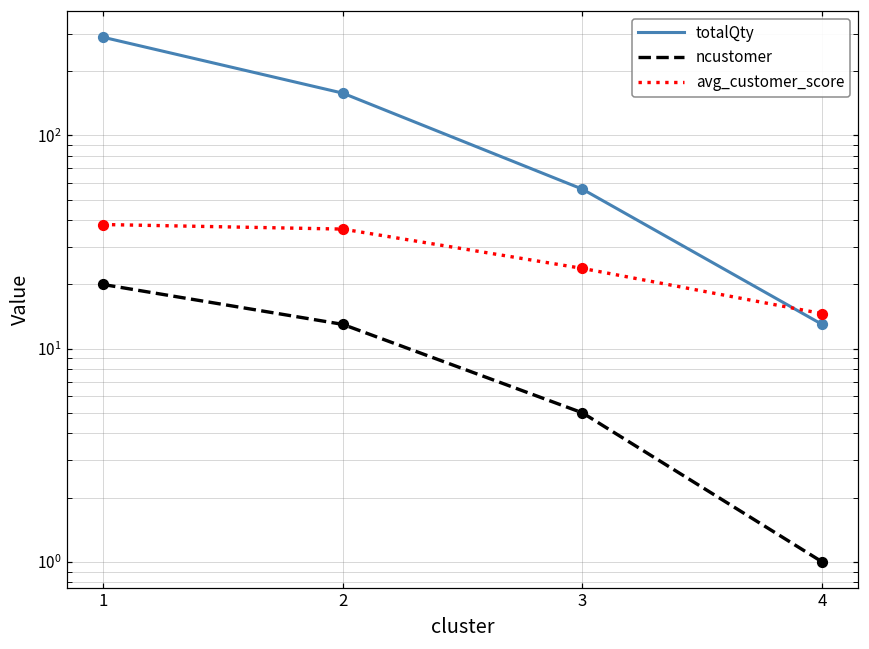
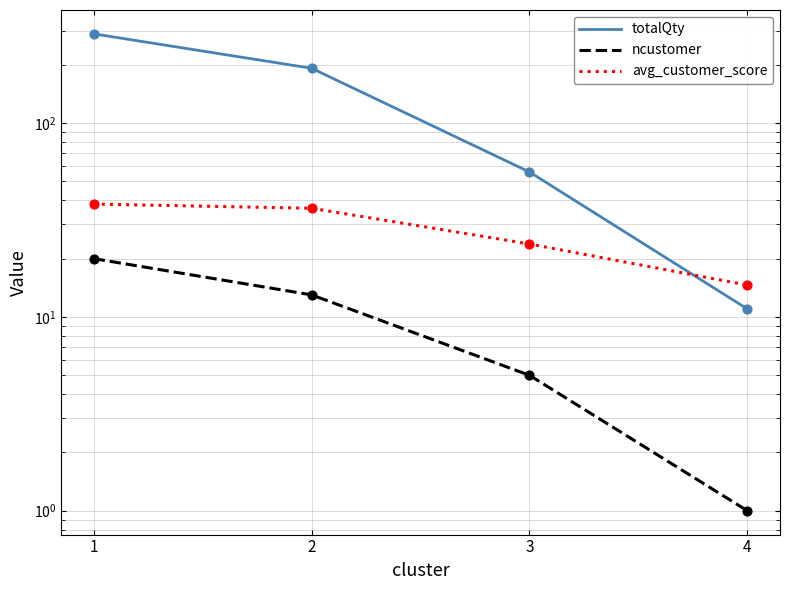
totalQty, 2: 160 -> 190
totalQty, 4: 13 -> 11
